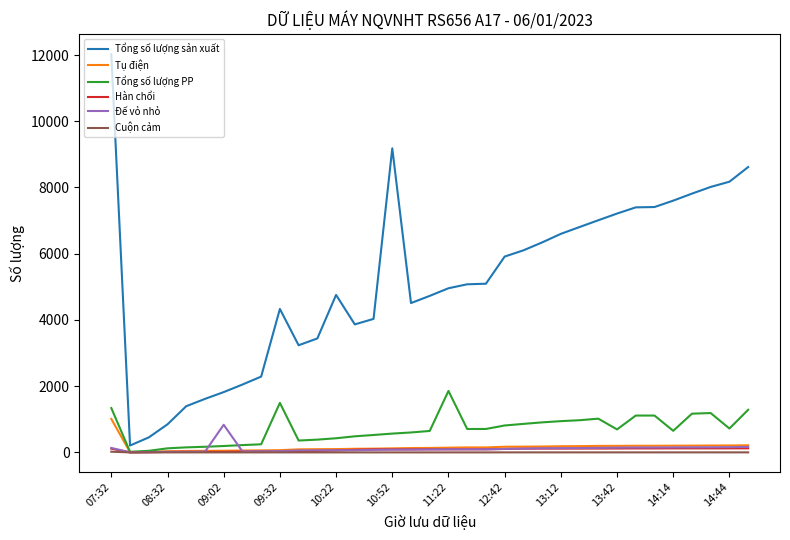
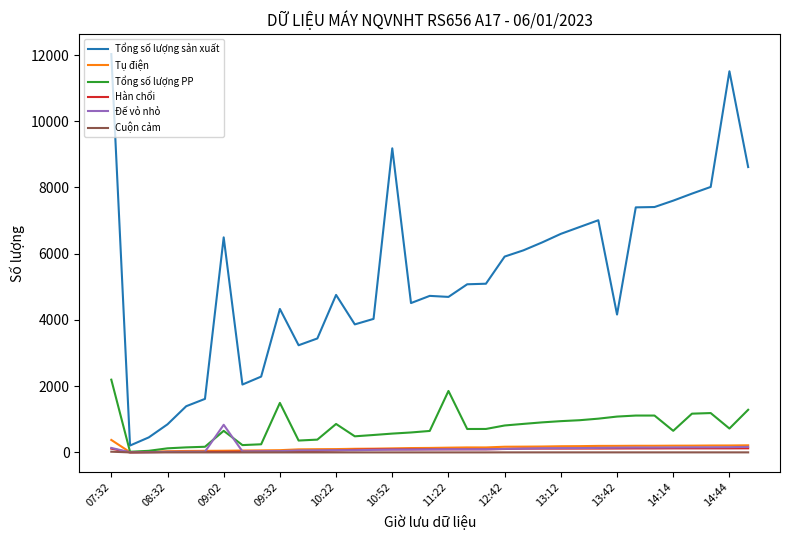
Tụ điện, 07:32: 1000 -> 400
Tổng số lượng PP, 07:32: 1300 -> 2200
Tổng số lượng sản xuất, 09:02: 1800 -> 6500
Tổng số lượng PP, 09:02: 200 -> 700
Tổng số lượng PP, 10:22: 400 -> 900
Tổng số lượng sản xuất, 11:22: 5000 -> 4700
Tổng số lượng sản xuất, 13:42: 7200 -> 4200
Tổng số lượng PP, 13:42: 700 -> 1100
Tổng số lượng sản xuất, 14:44: 8200 -> 11500
